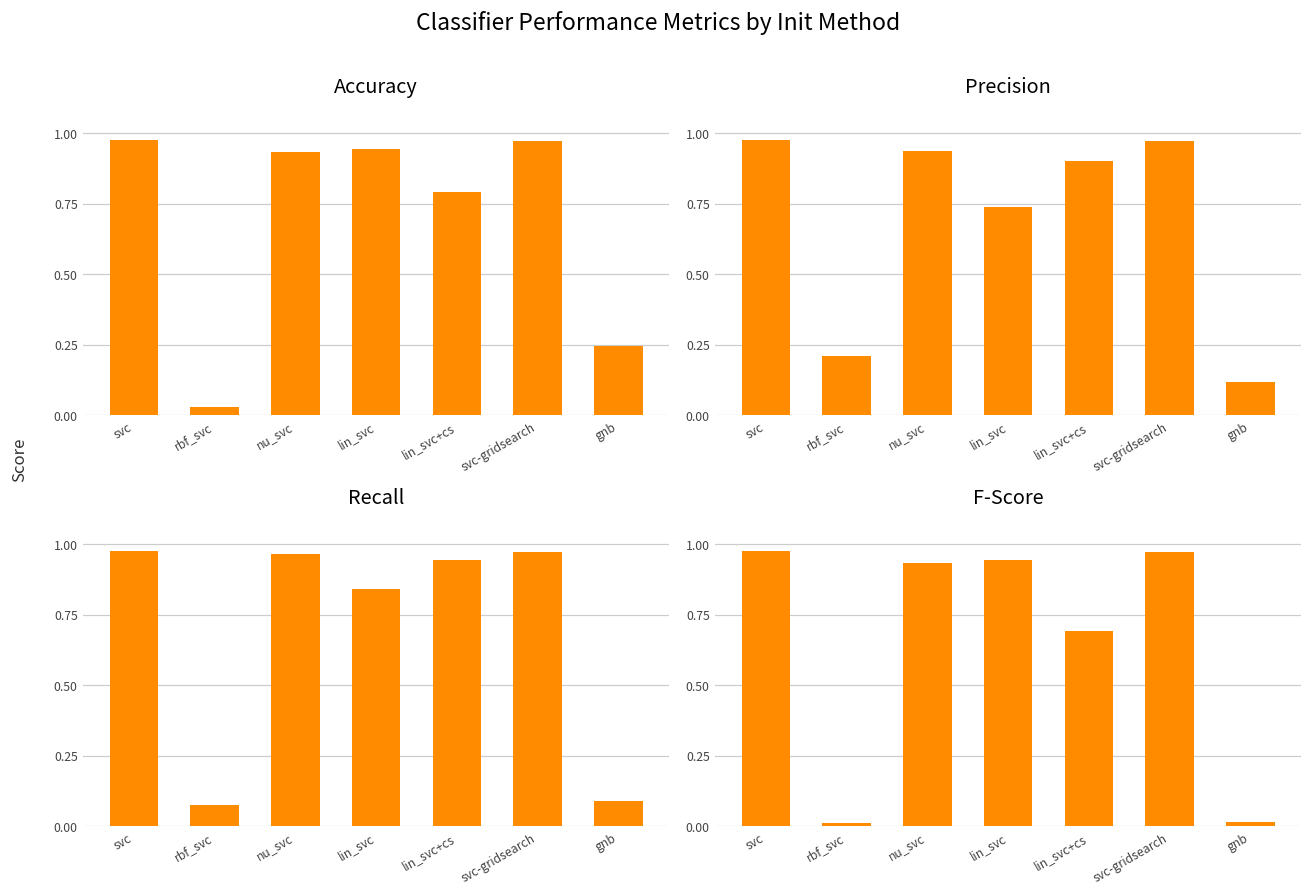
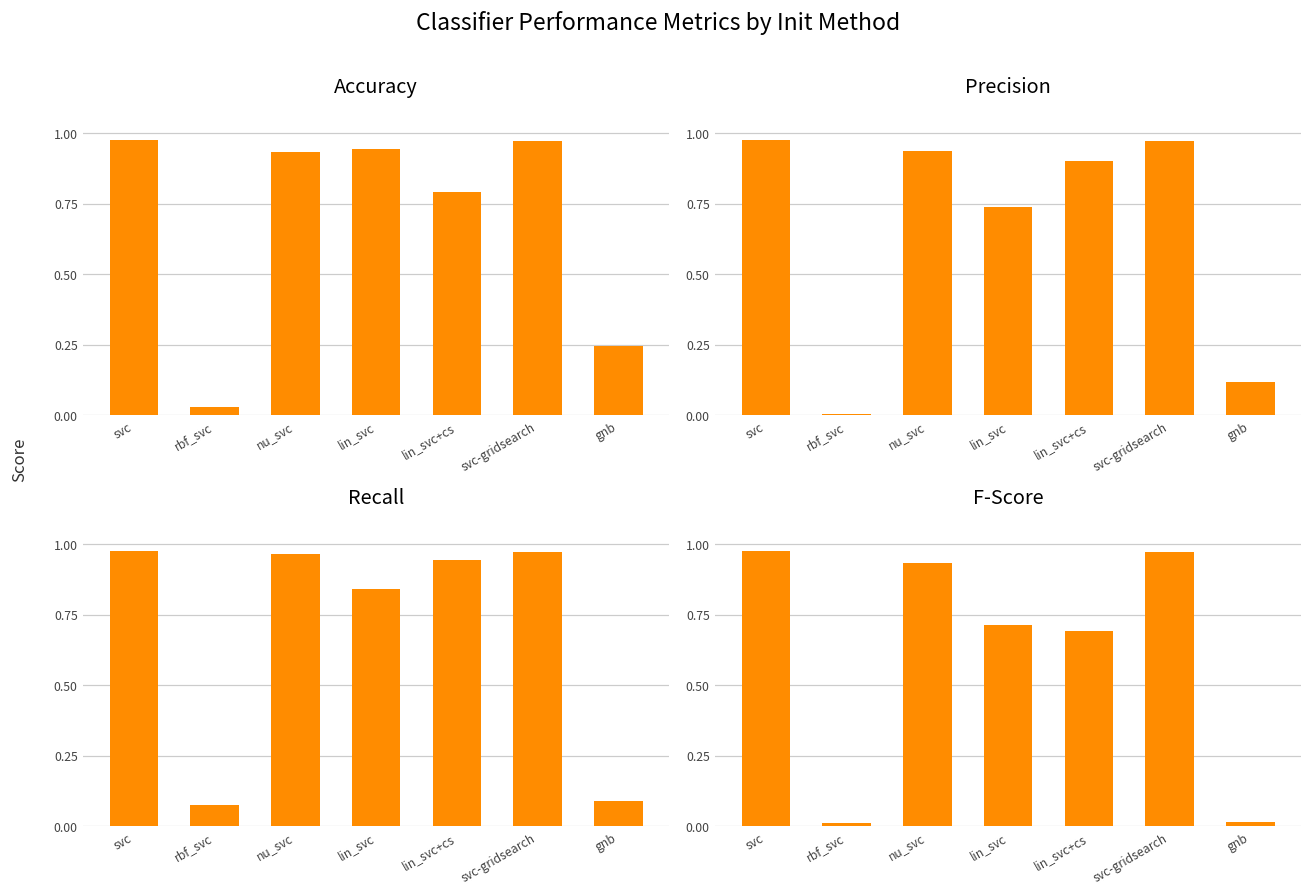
Precision, rbf_svc: 0.21 -> 0.01
F-Score, lin_svc: 0.94 -> 0.71
